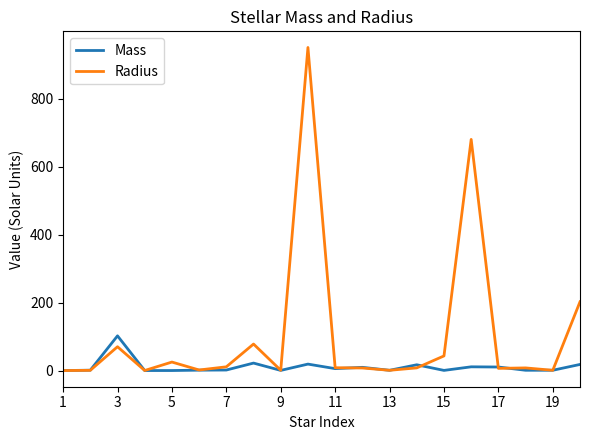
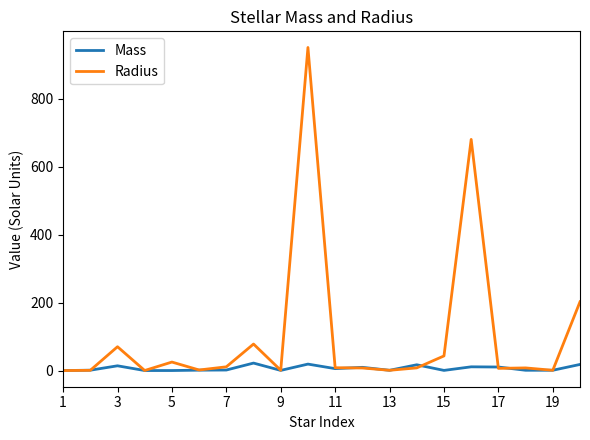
Mass, 3: 100 -> 20
